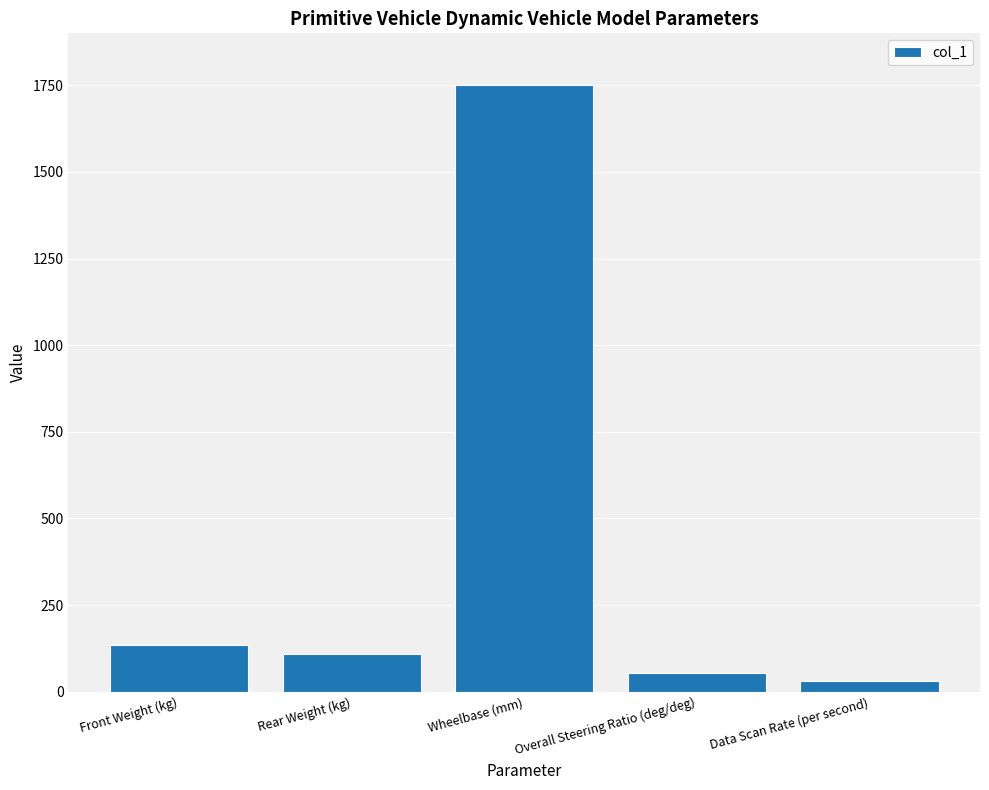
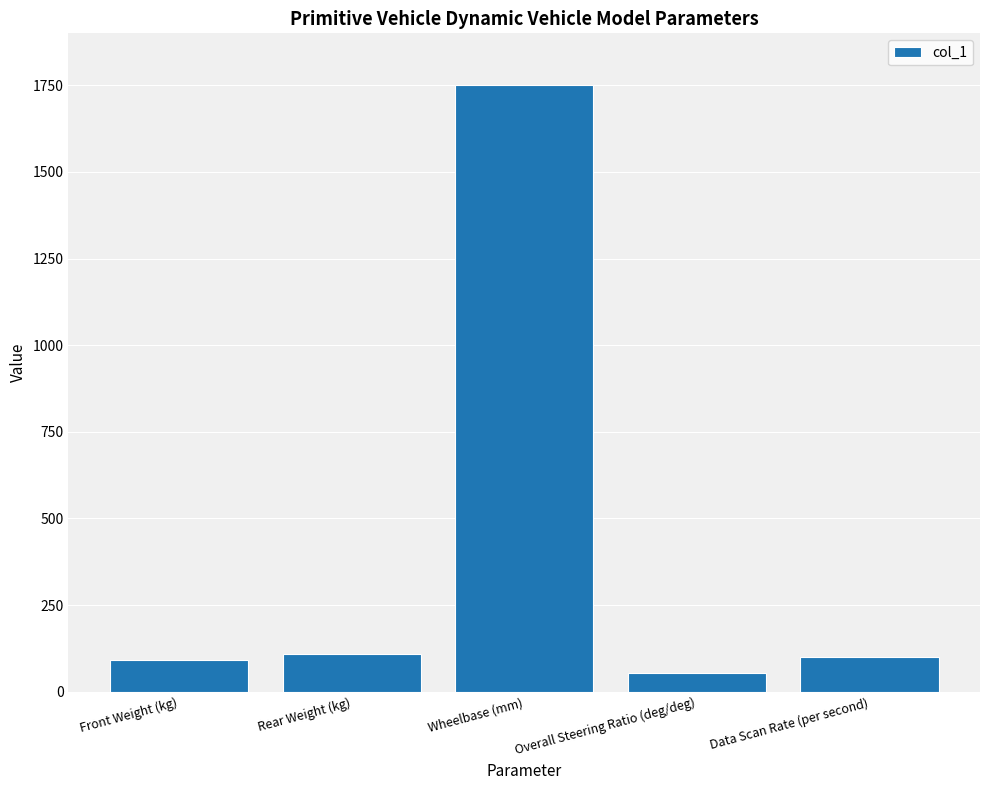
Front Weight (kg): 140 -> 90
Data Scan Rate (per second): 30 -> 100
